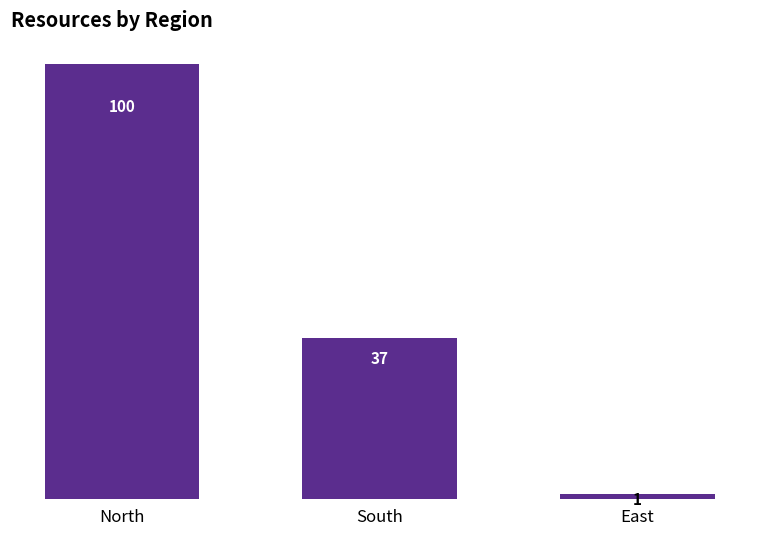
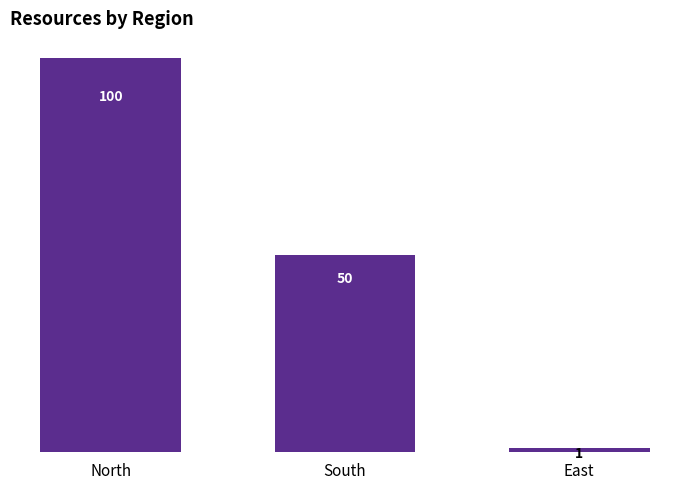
South: 37 -> 50
